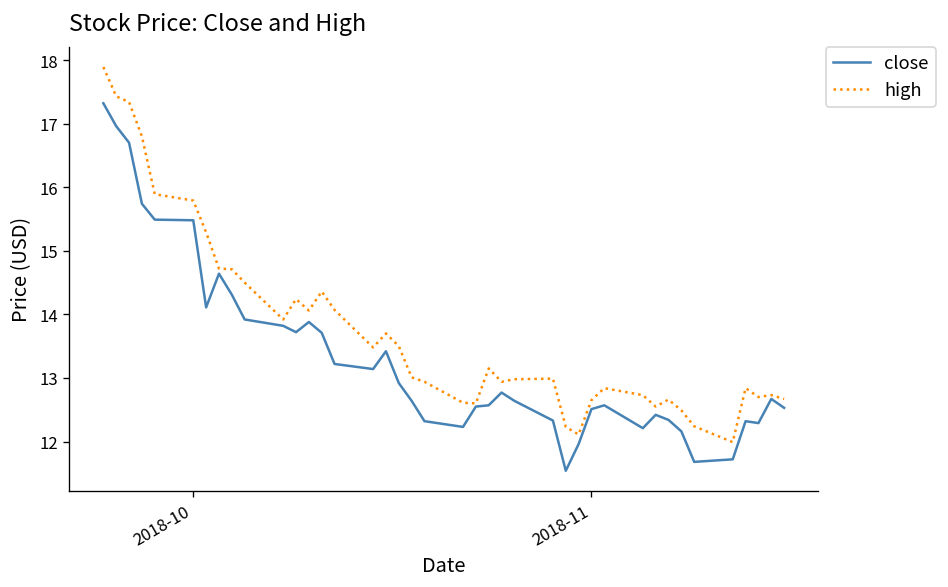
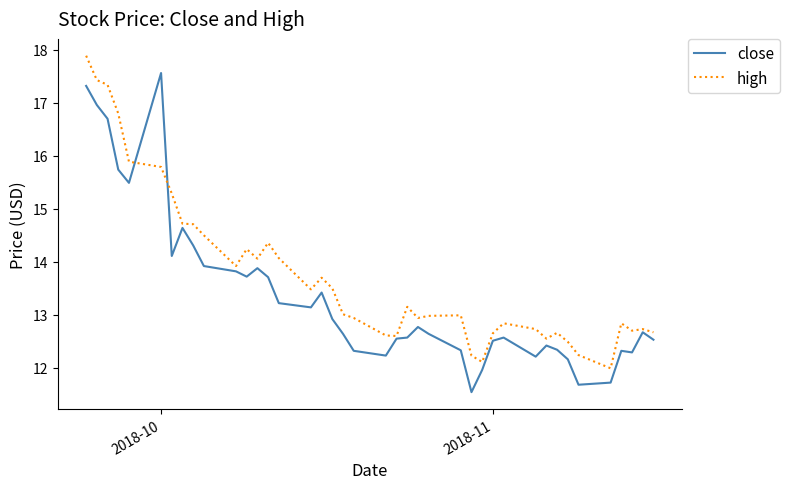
close, 2018-10: 15.5 -> 17.6
